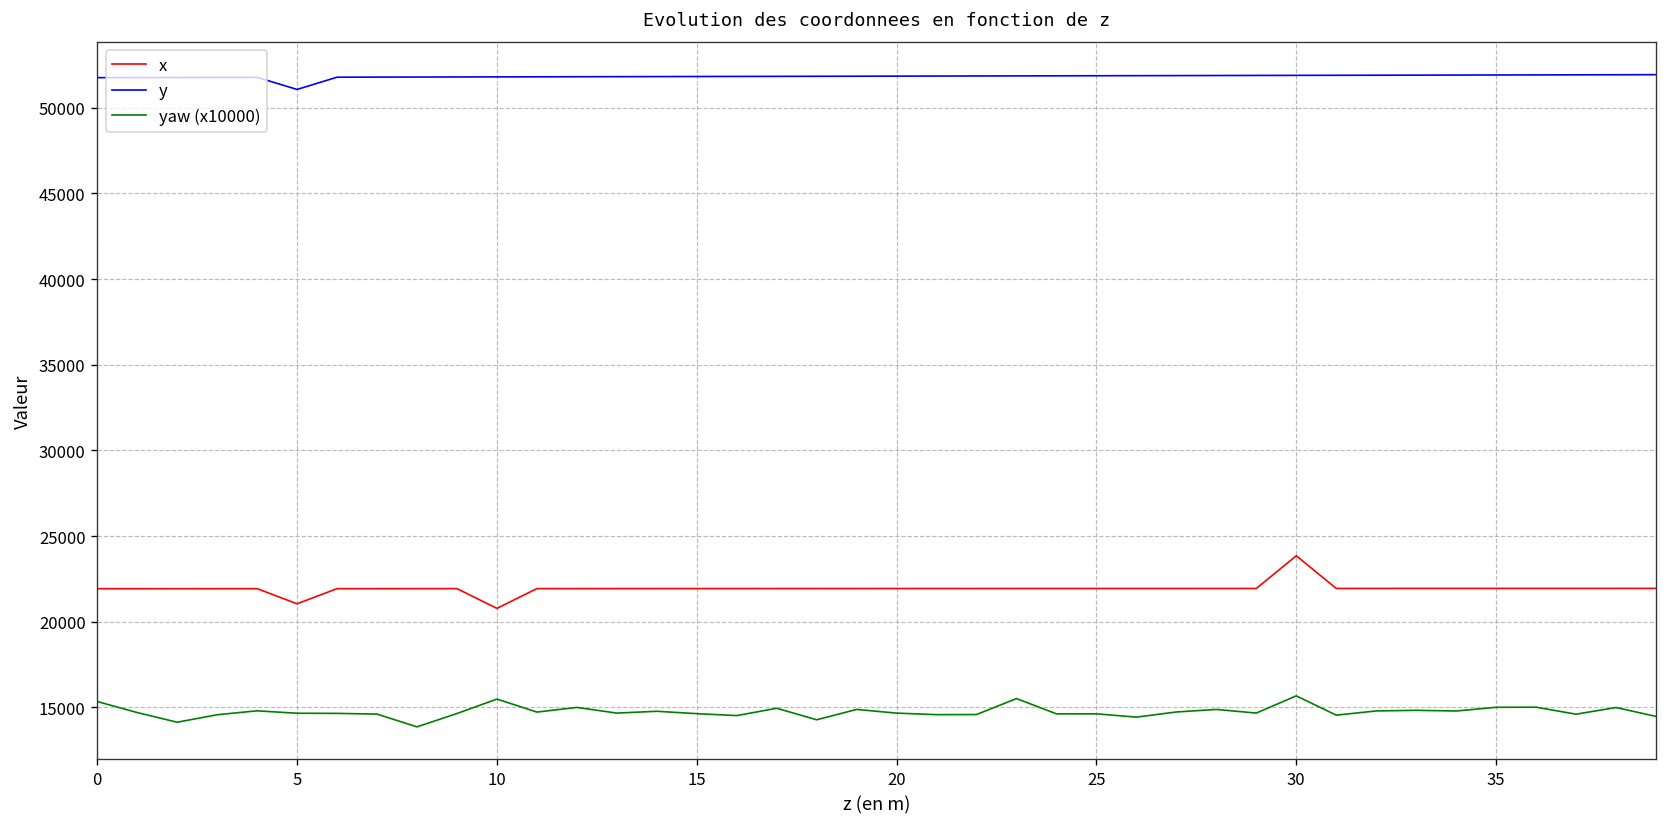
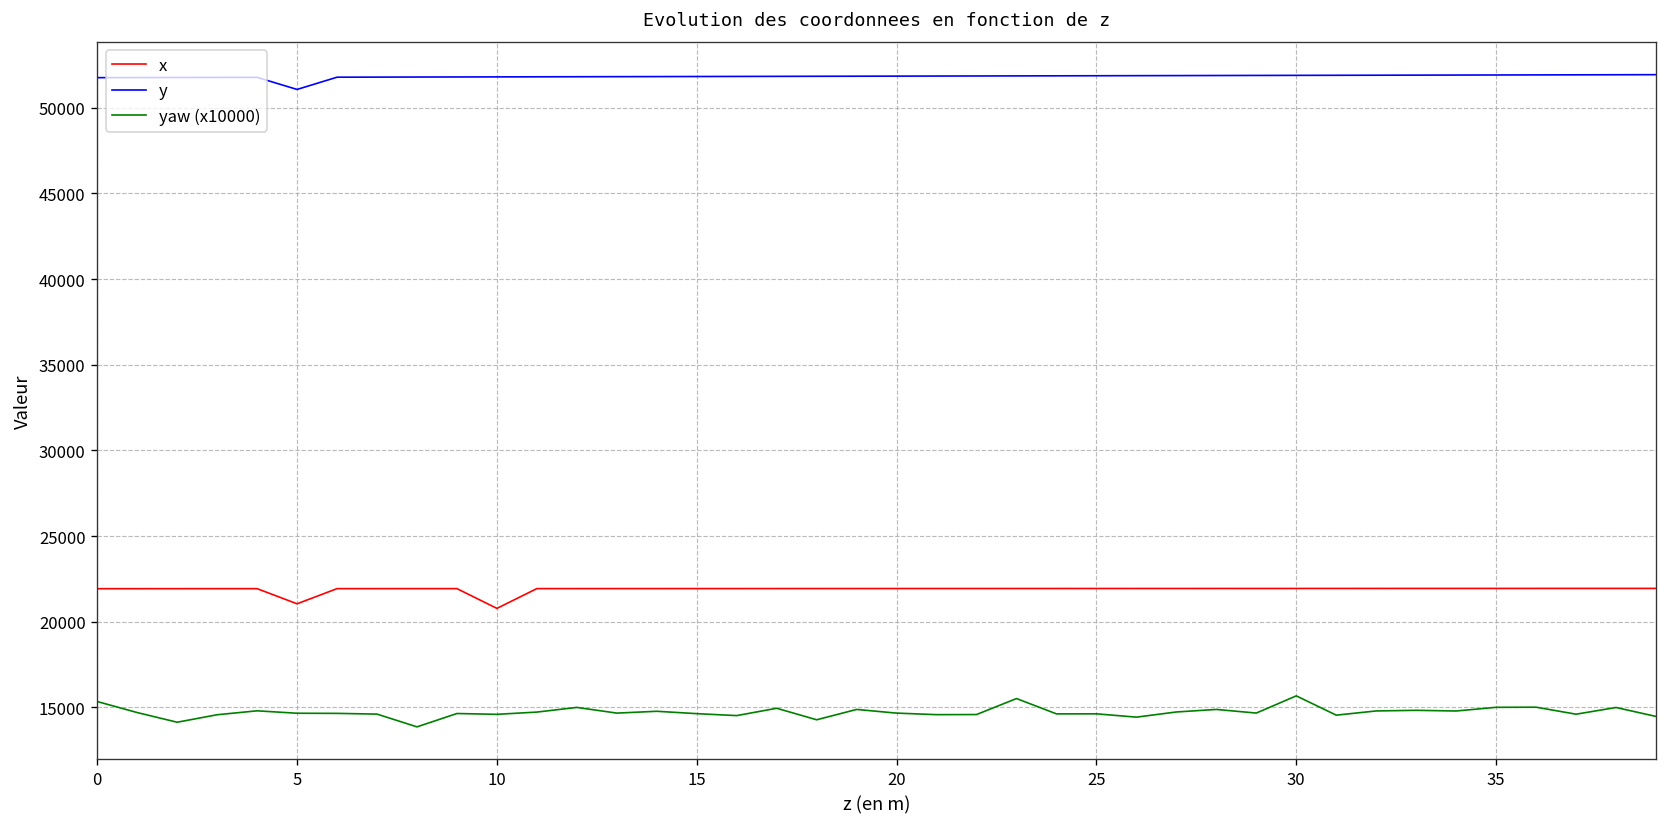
yaw (x10000), 10: 15500 -> 14600
x, 30: 23800 -> 21900
